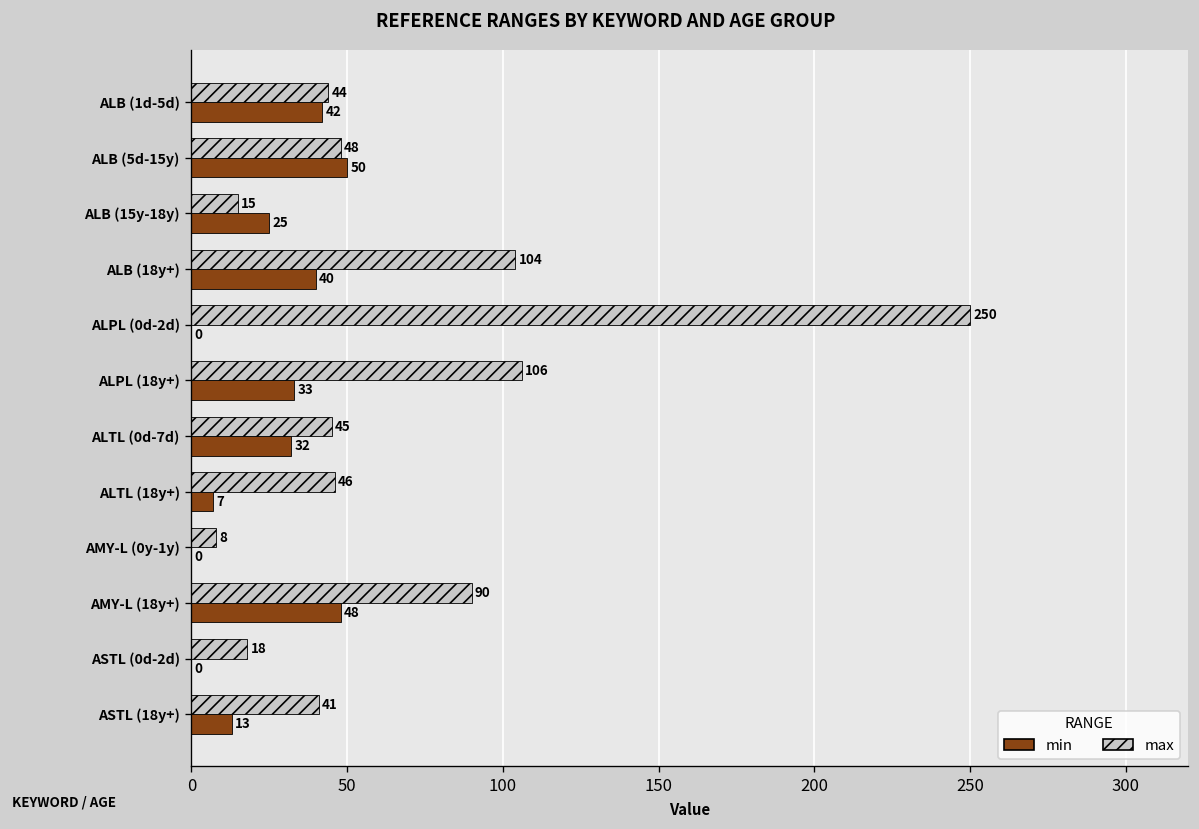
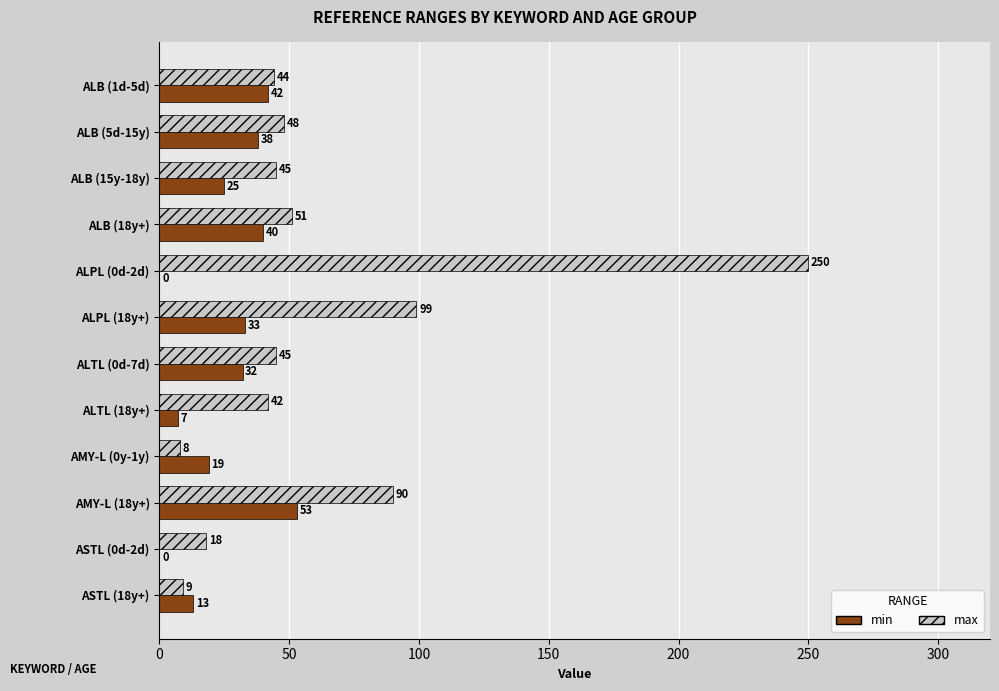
min, ALB (5d-15y): 50 -> 38
max, ALB (15y-18y): 15 -> 45
max, ALB (18y+): 104 -> 51
max, ALPL (18y+): 106 -> 99
max, ALTL (18y+): 46 -> 42
min, AMY-L (0y-1y): 0 -> 19
min, AMY-L (18y+): 48 -> 53
max, ASTL (18y+): 41 -> 9
